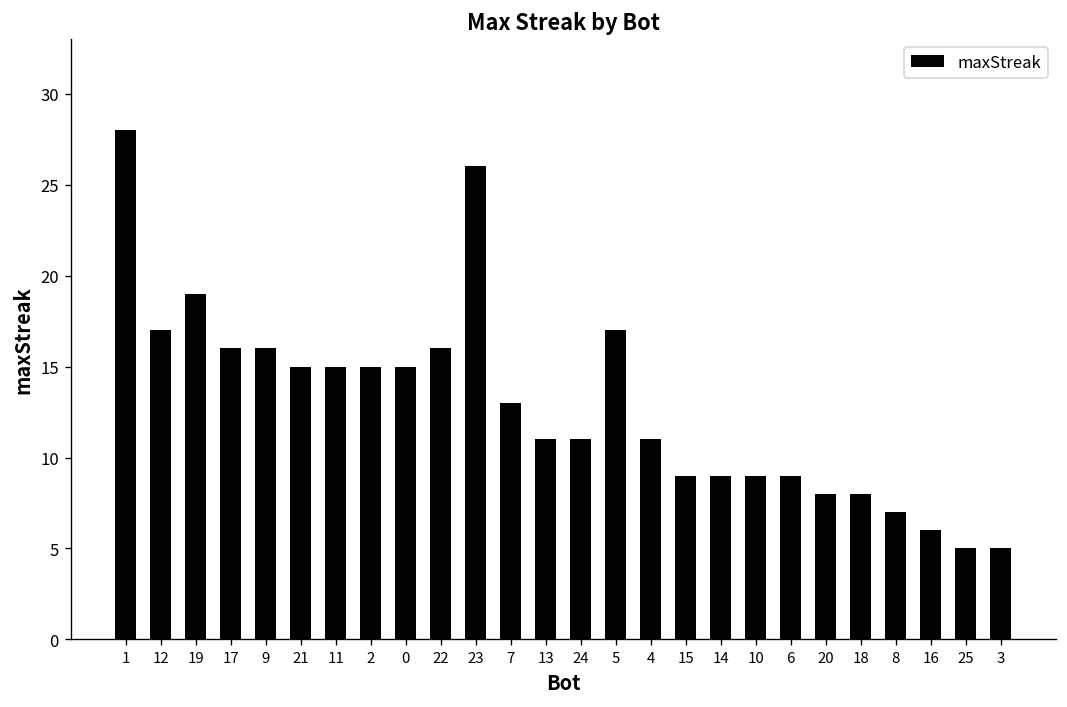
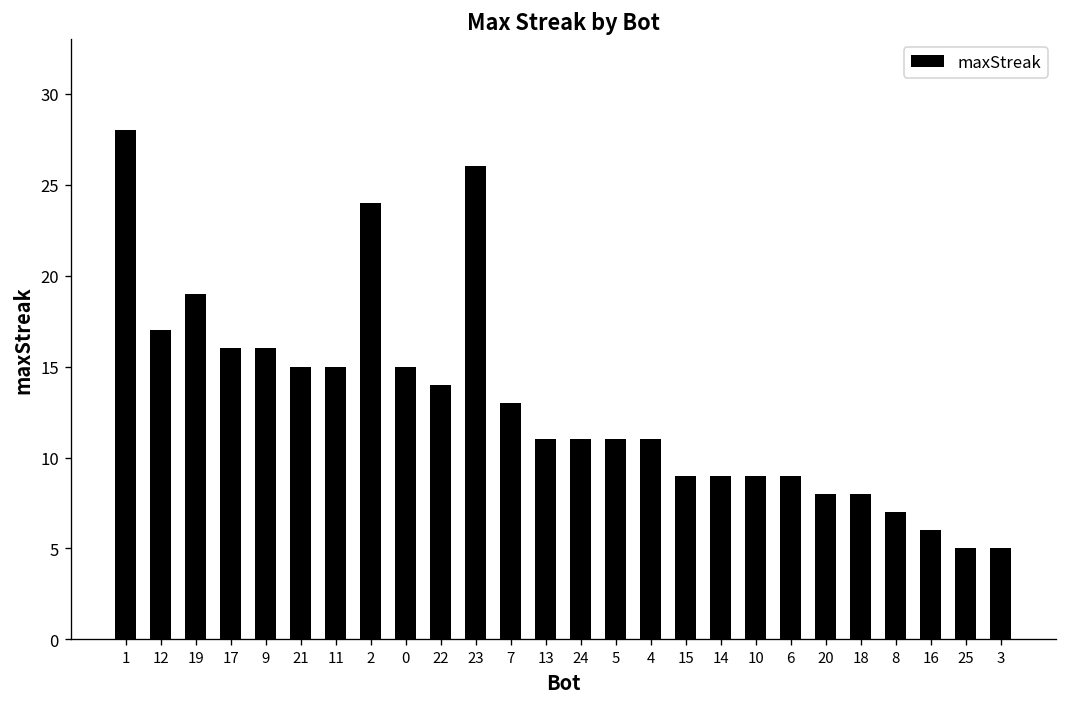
2: 15 -> 24
22: 16 -> 14
5: 17 -> 11
